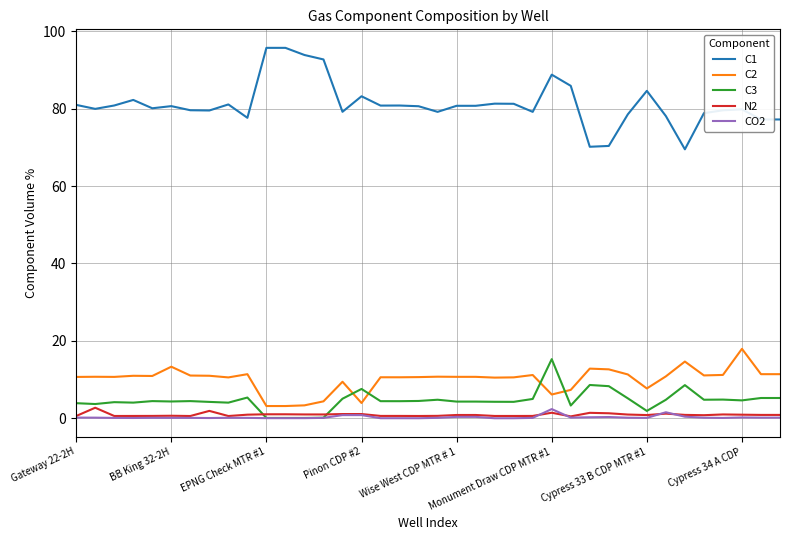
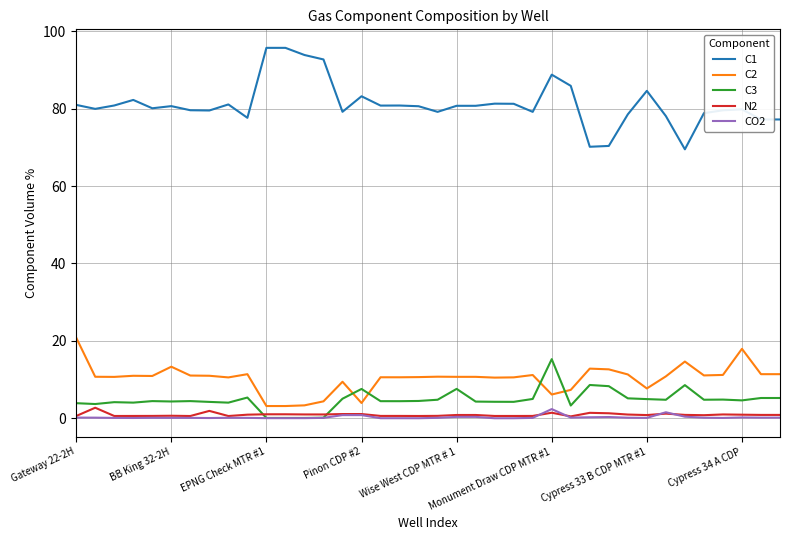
C2, Gateway 22-2H: 11 -> 21
C3, Wise West CDP MTR # 1: 4 -> 8
C3, Cypress 33 B CDP MTR #1: 2 -> 5
